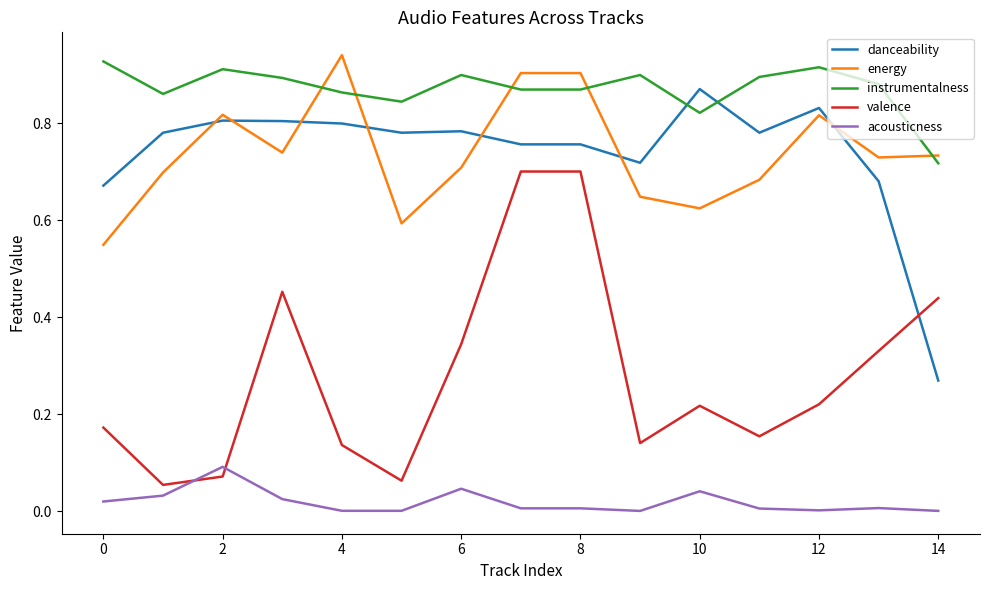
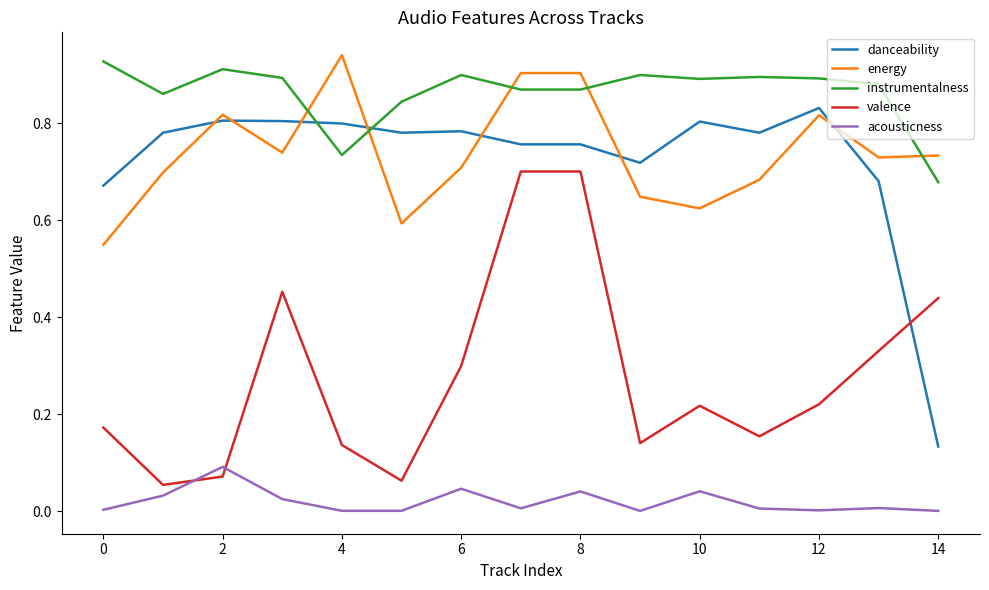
acousticness, 0: 0.02 -> 0.00
instrumentalness, 4: 0.86 -> 0.73
valence, 6: 0.34 -> 0.30
acousticness, 8: 0.01 -> 0.04
danceability, 10: 0.87 -> 0.80
instrumentalness, 10: 0.82 -> 0.89
instrumentalness, 12: 0.92 -> 0.89
danceability, 14: 0.27 -> 0.13
instrumentalness, 14: 0.72 -> 0.68
